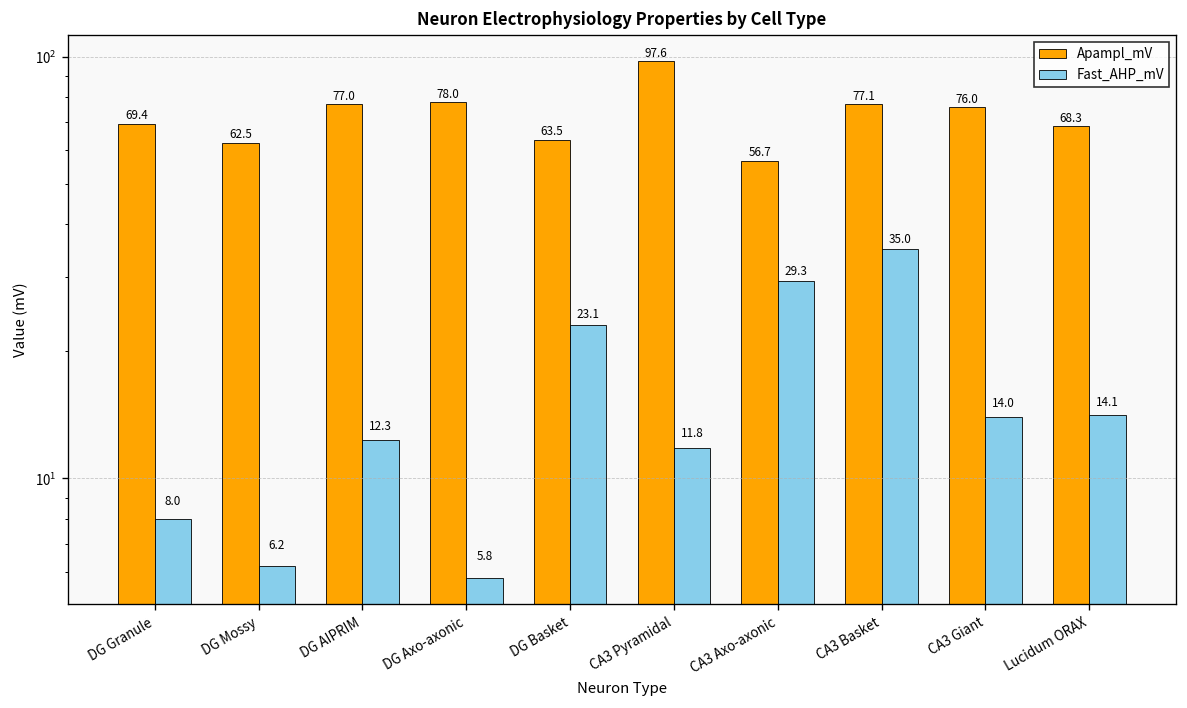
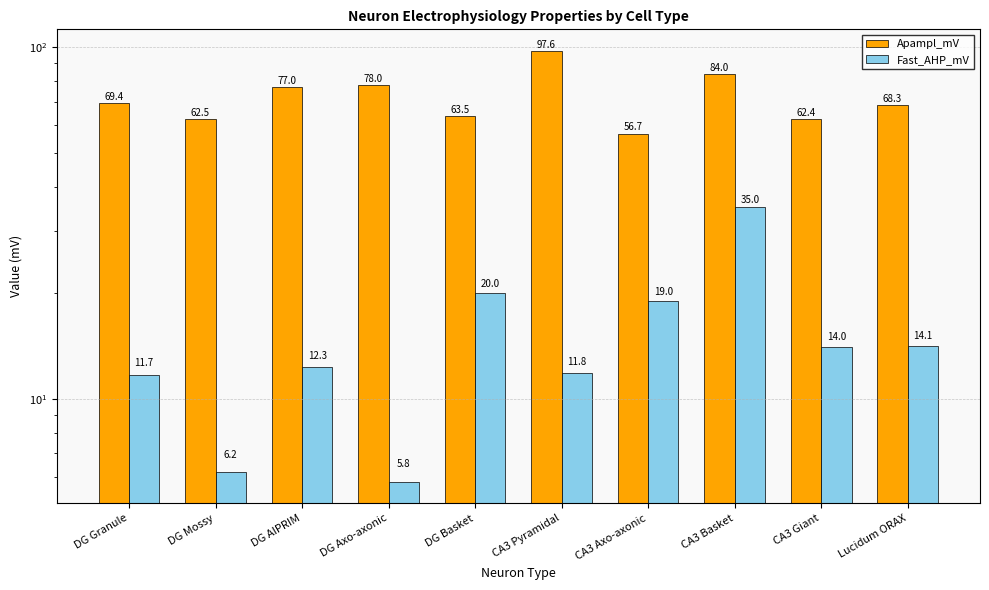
Fast_AHP_mV, DG Granule: 8.0 -> 11.7
Fast_AHP_mV, DG Basket: 23.1 -> 20.0
Fast_AHP_mV, CA3 Axo-axonic: 29.3 -> 19.0
Apampl_mV, CA3 Basket: 77.1 -> 84.0
Apampl_mV, CA3 Giant: 76.0 -> 62.4
